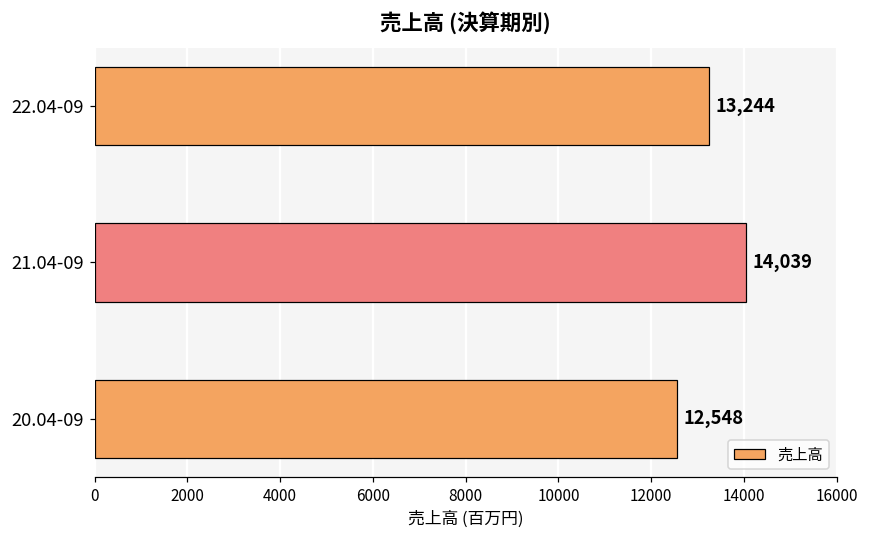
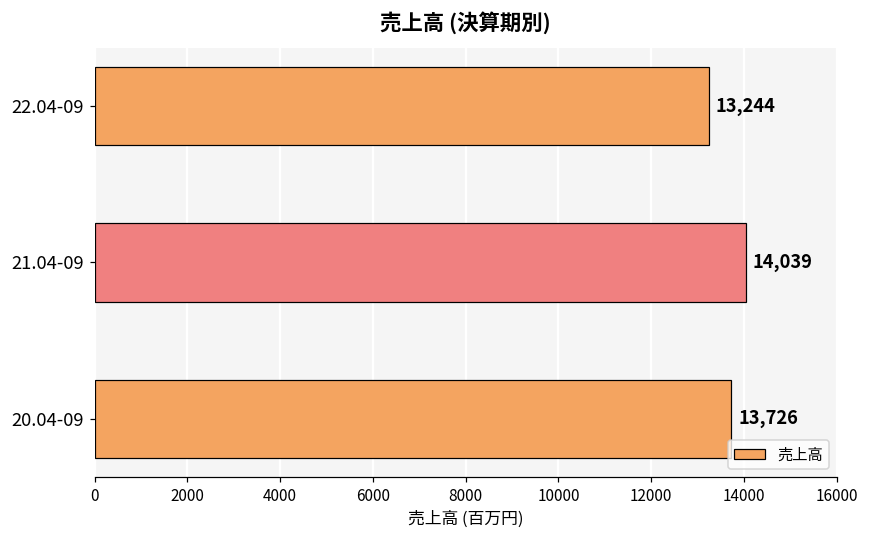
20.04-09: 12,548 -> 13,726
